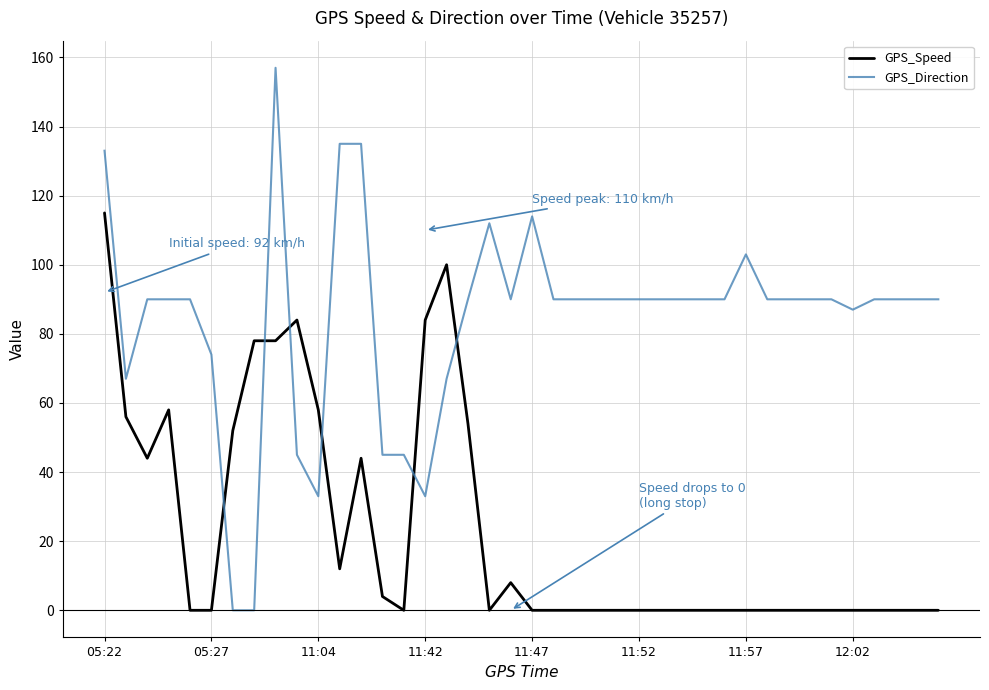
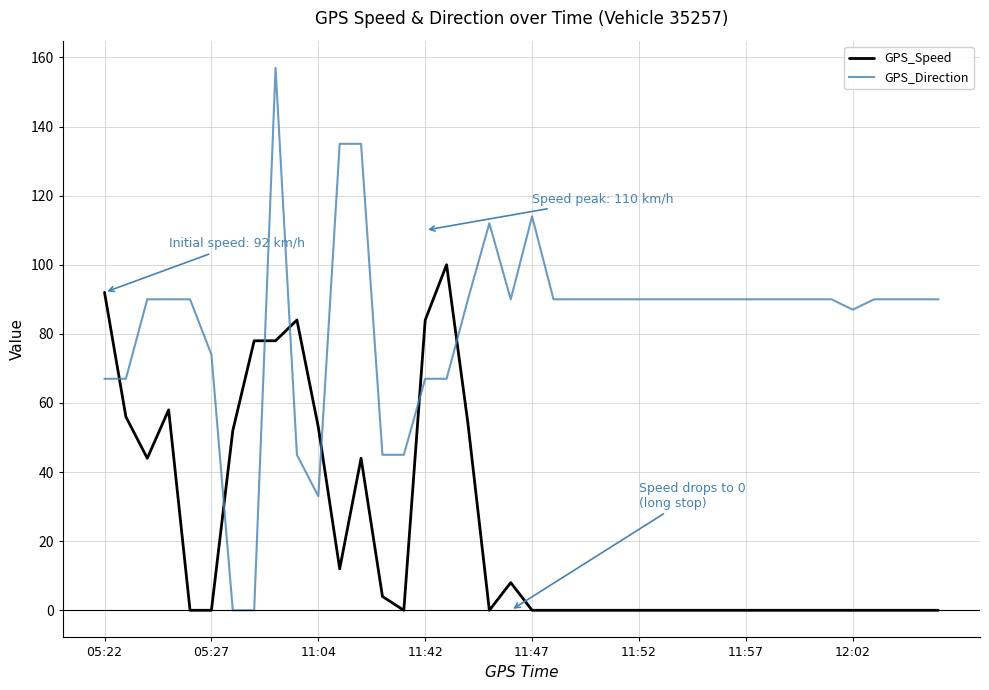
GPS_Speed, 05:22: 115 -> 92
GPS_Direction, 05:22: 133 -> 67
GPS_Speed, 11:04: 58 -> 53
GPS_Direction, 11:42: 33 -> 67
GPS_Direction, 11:57: 103 -> 90
